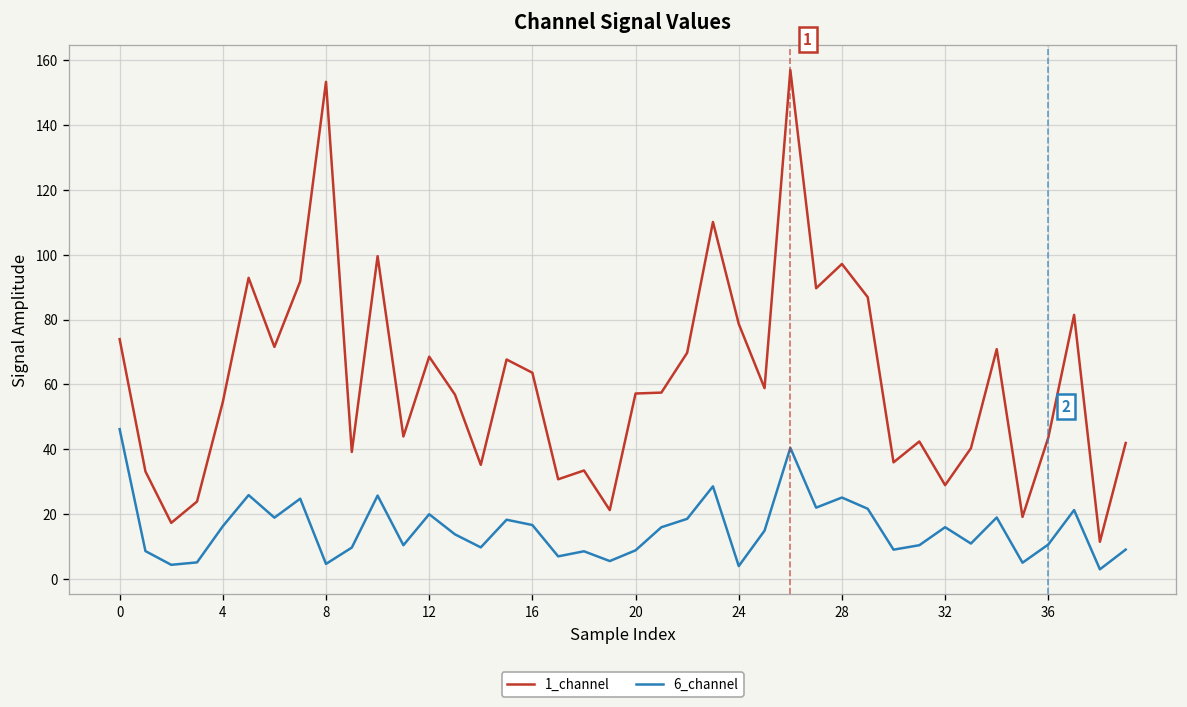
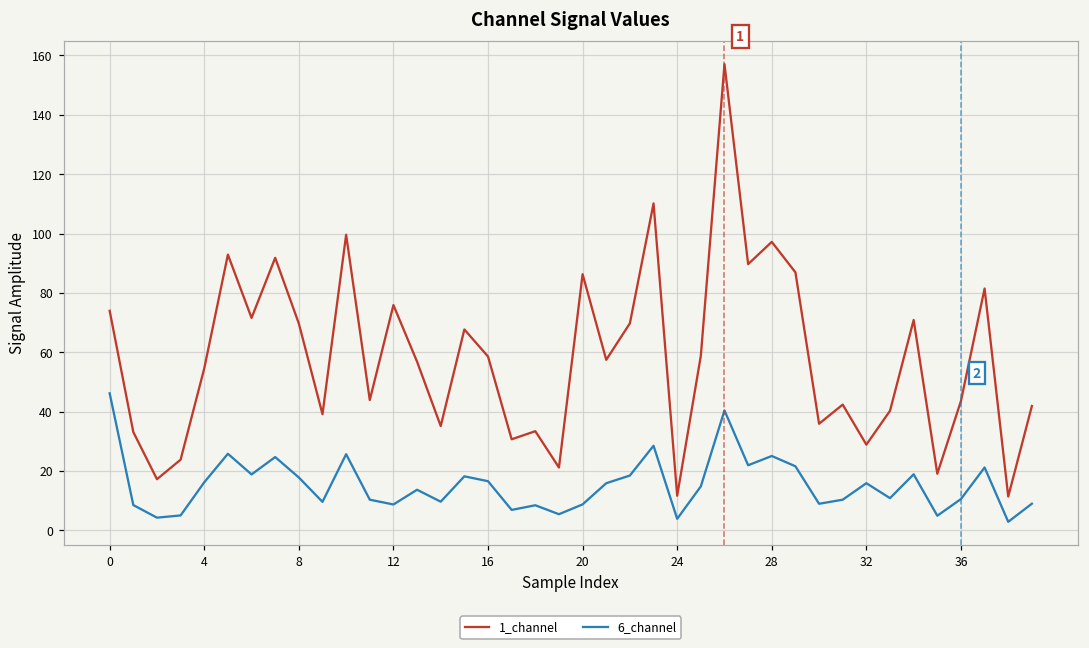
1_channel, 8: 153 -> 70
6_channel, 8: 5 -> 18
1_channel, 12: 69 -> 76
6_channel, 12: 20 -> 9
1_channel, 16: 64 -> 59
1_channel, 20: 57 -> 86
1_channel, 24: 79 -> 12
